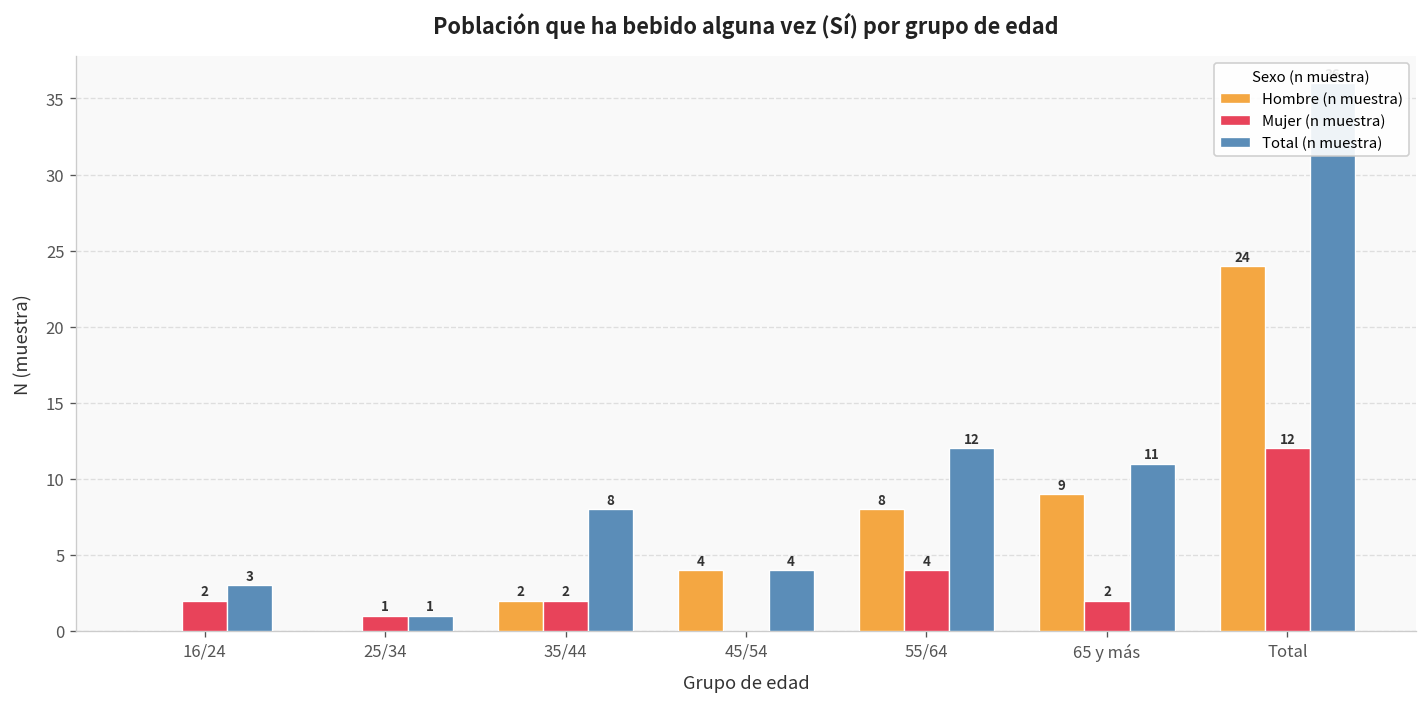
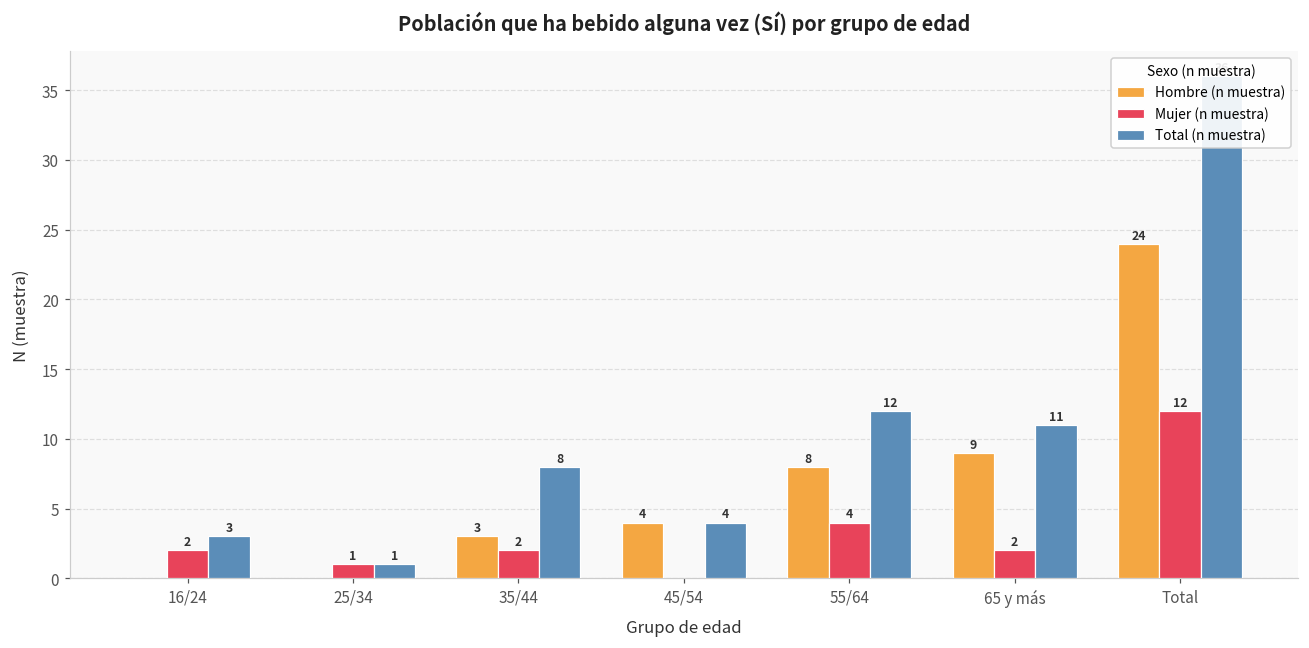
Hombre (n muestra), 35/44: 2 -> 3
